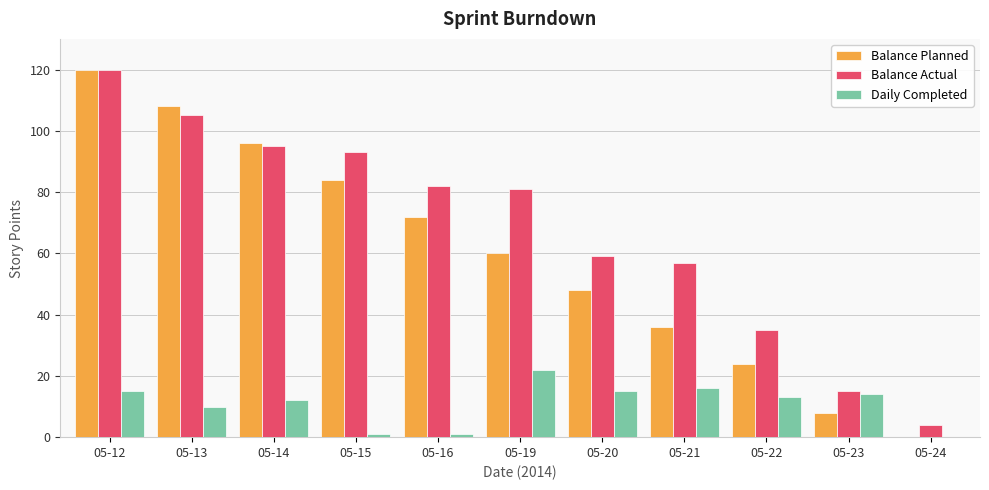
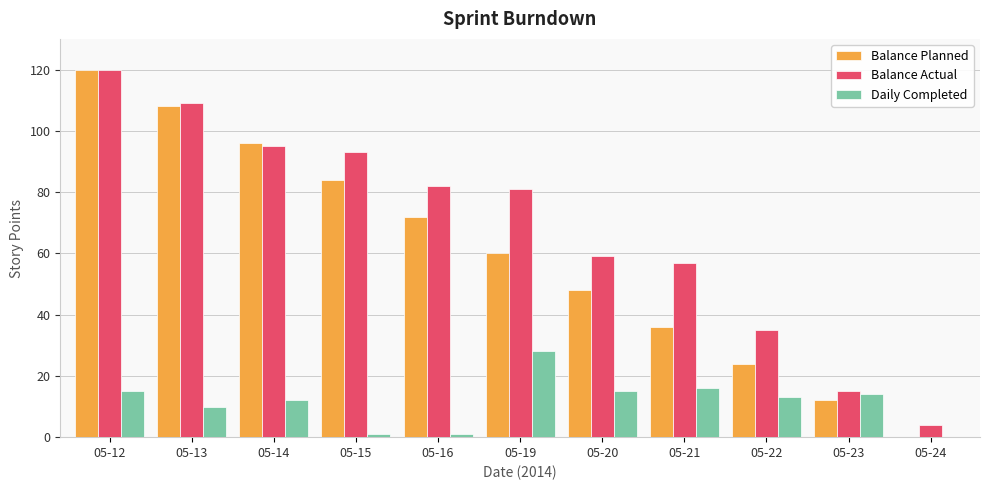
Balance Actual, 05-13: 105 -> 109
Daily Completed, 05-19: 22 -> 28
Balance Planned, 05-23: 8 -> 12
